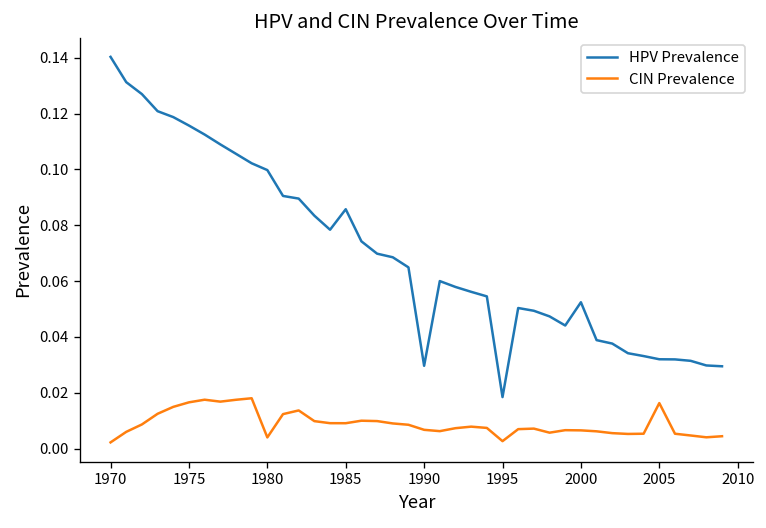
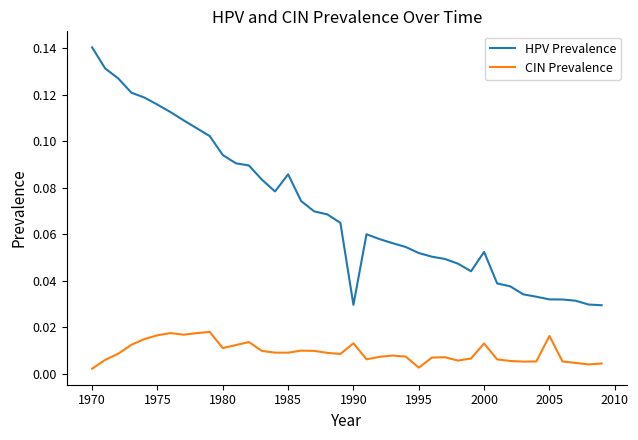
HPV Prevalence, 1980: 0.100 -> 0.094
CIN Prevalence, 1980: 0.004 -> 0.011
CIN Prevalence, 1990: 0.007 -> 0.013
HPV Prevalence, 1995: 0.018 -> 0.052
CIN Prevalence, 2000: 0.007 -> 0.013
